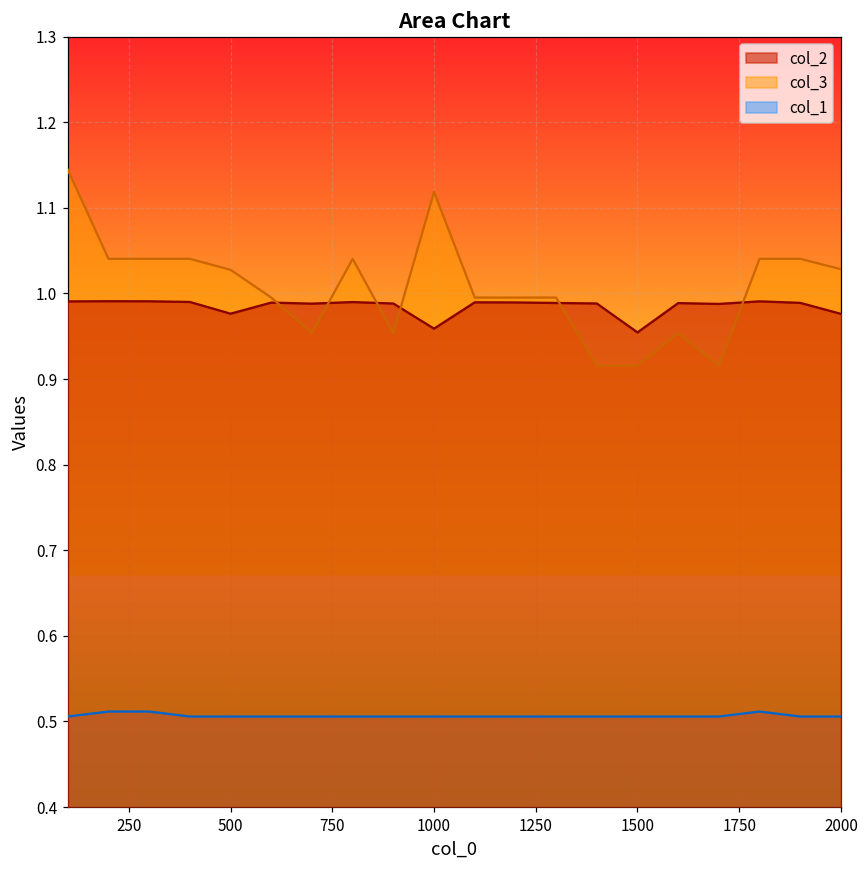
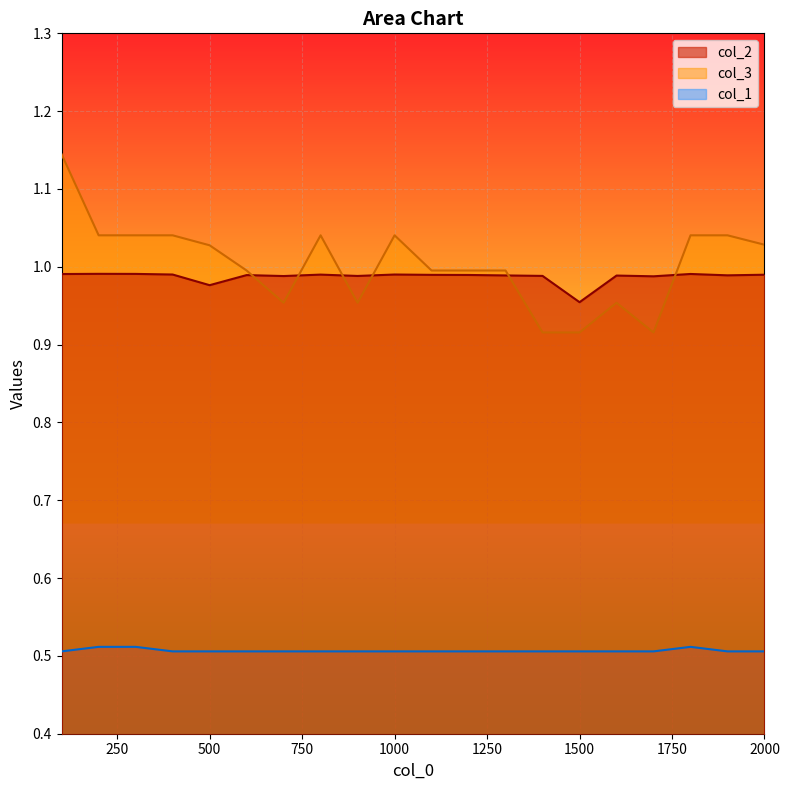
col_2, 1000: 0.96 -> 0.99
col_3, 1000: 1.12 -> 1.04
col_2, 2000: 0.98 -> 0.99
